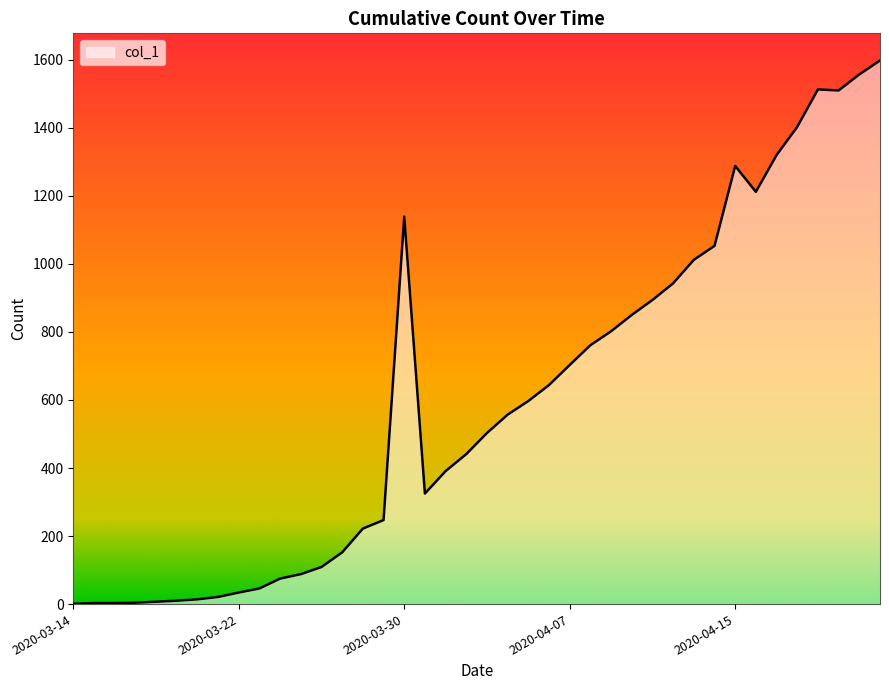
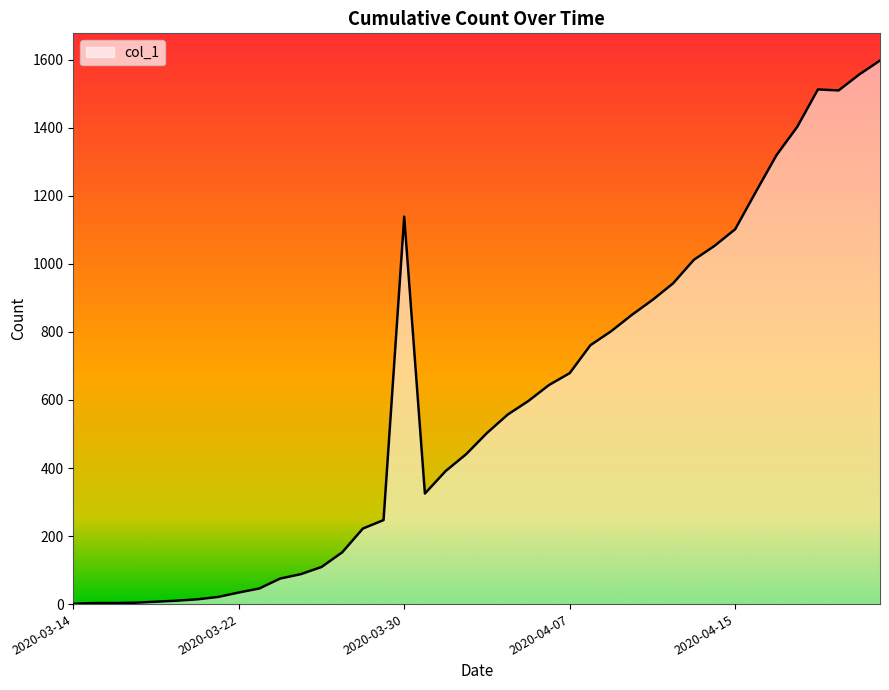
2020-04-07: 700 -> 680
2020-04-15: 1290 -> 1100
